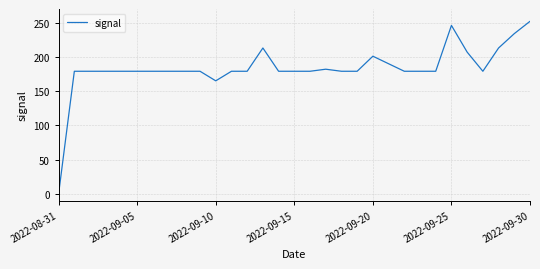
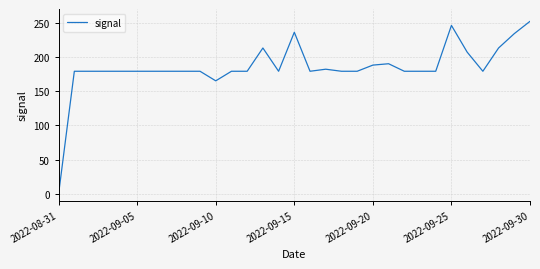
2022-09-15: 180 -> 240
2022-09-20: 200 -> 190
